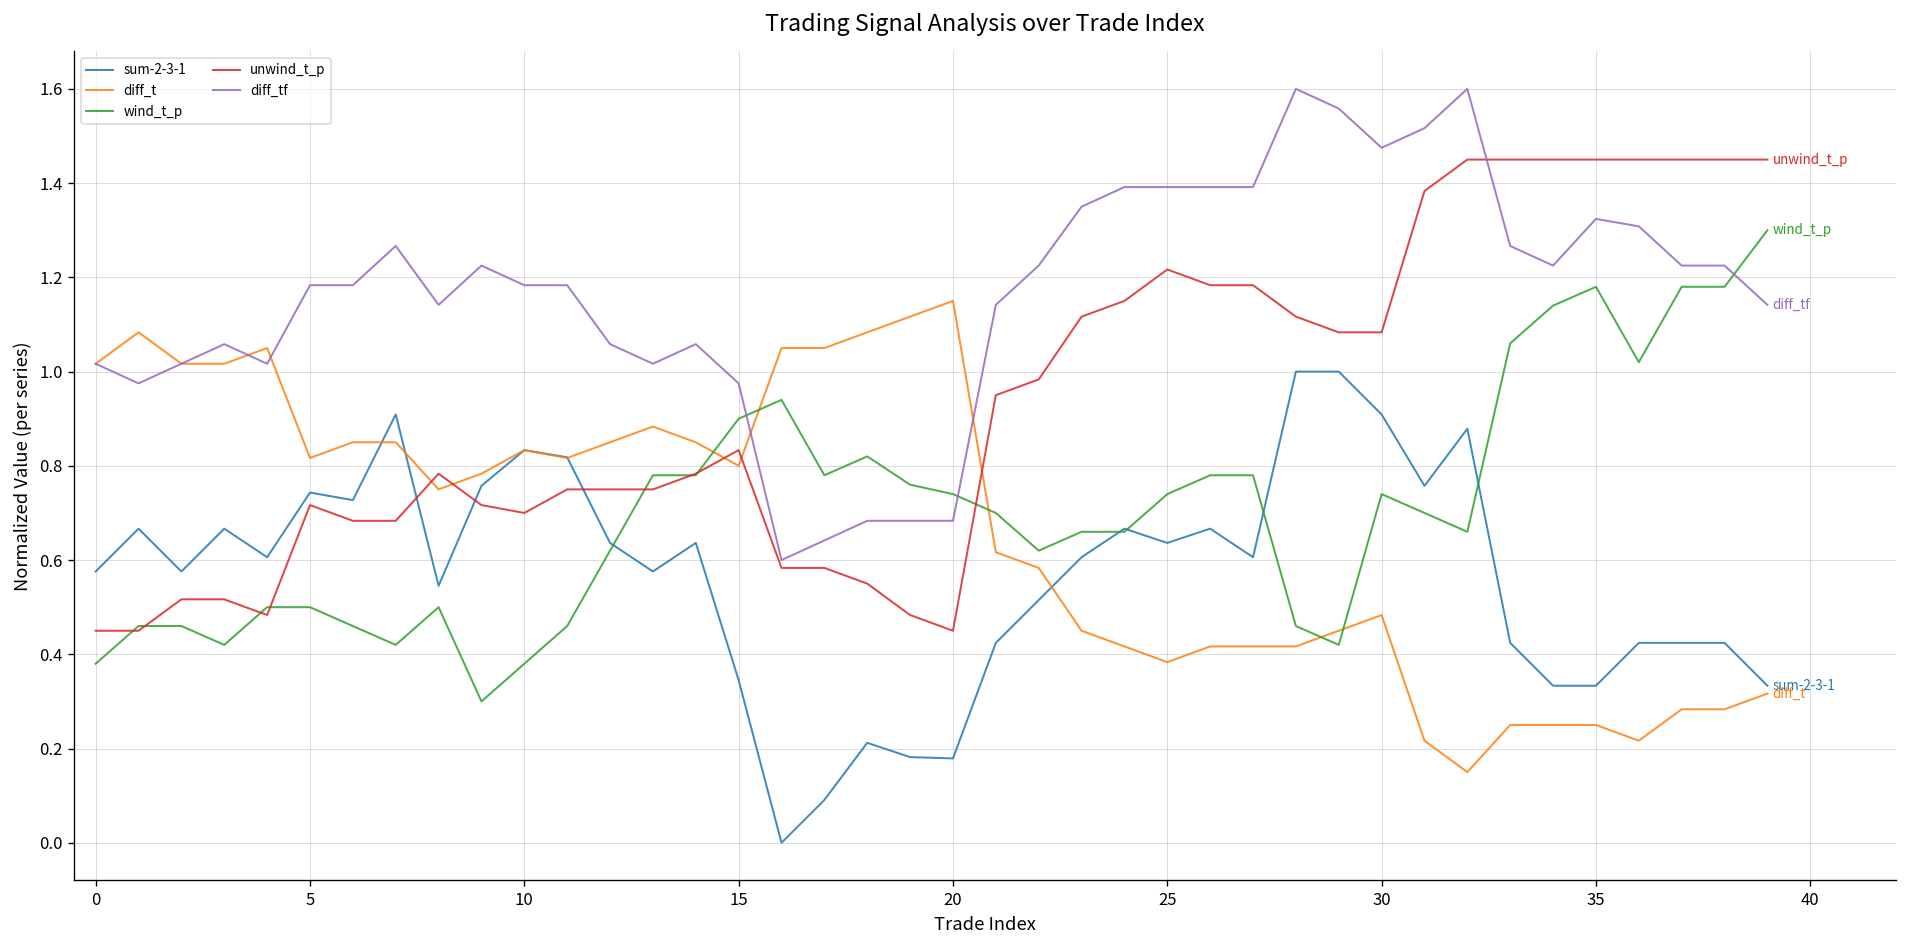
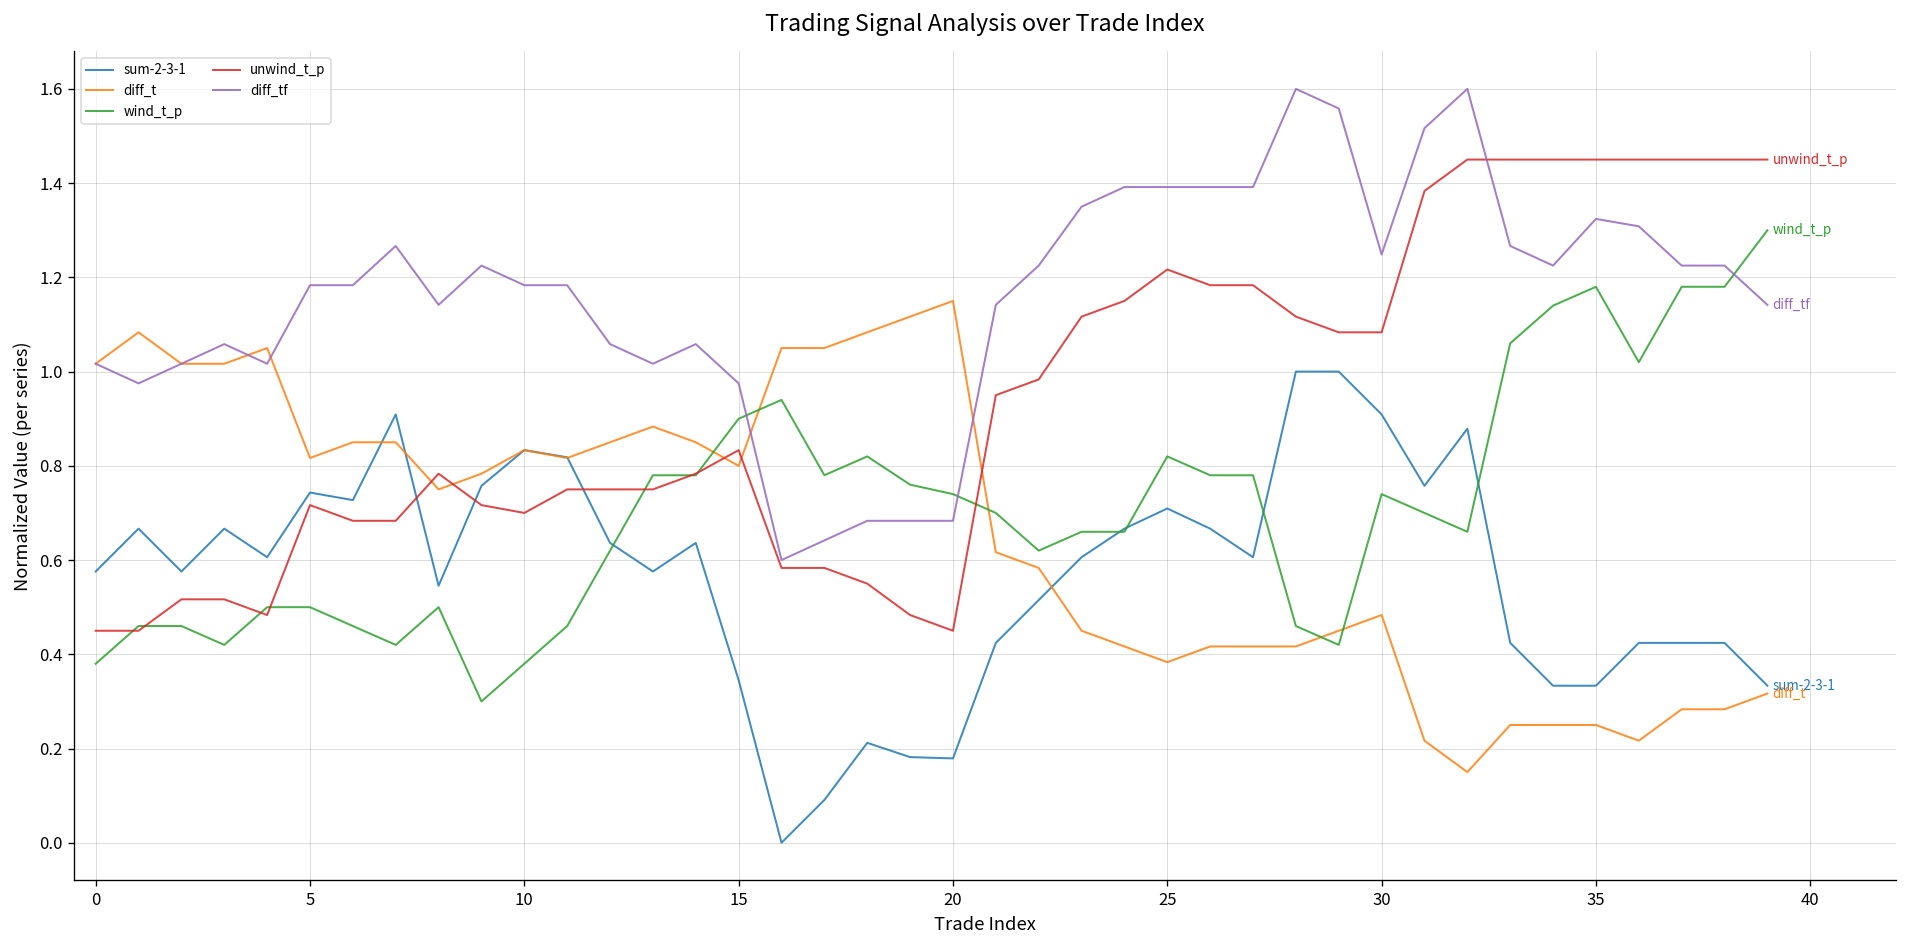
sum-2-3-1, 25: 0.64 -> 0.71
wind_t_p, 25: 0.74 -> 0.82
diff_tf, 30: 1.47 -> 1.25
